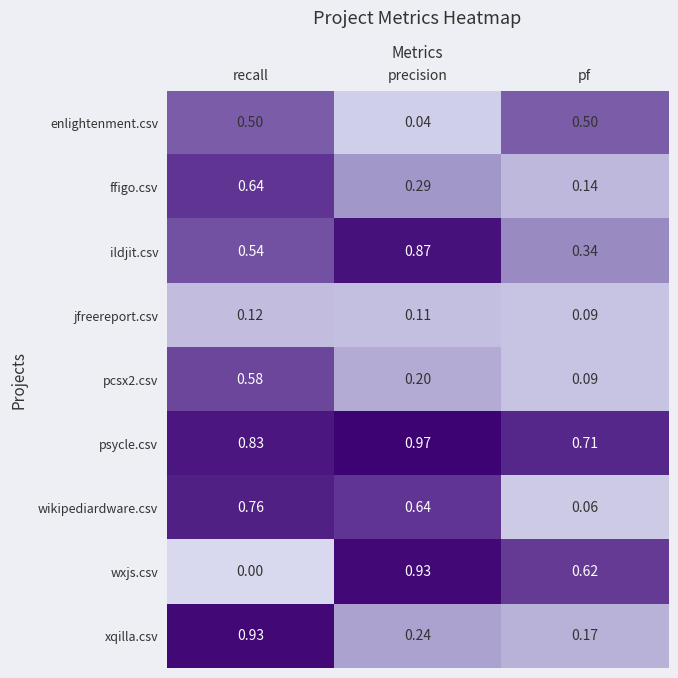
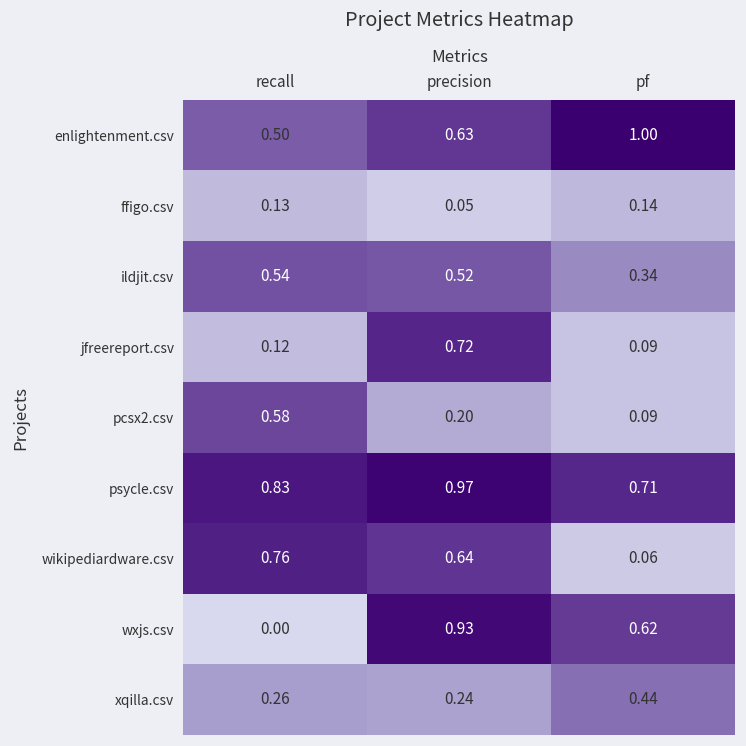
enlightenment.csv, precision: 0.04 -> 0.63
enlightenment.csv, pf: 0.50 -> 1.00
ffigo.csv, recall: 0.64 -> 0.13
ffigo.csv, precision: 0.29 -> 0.05
ildjit.csv, precision: 0.87 -> 0.52
jfreereport.csv, precision: 0.11 -> 0.72
xqilla.csv, recall: 0.93 -> 0.26
xqilla.csv, pf: 0.17 -> 0.44
